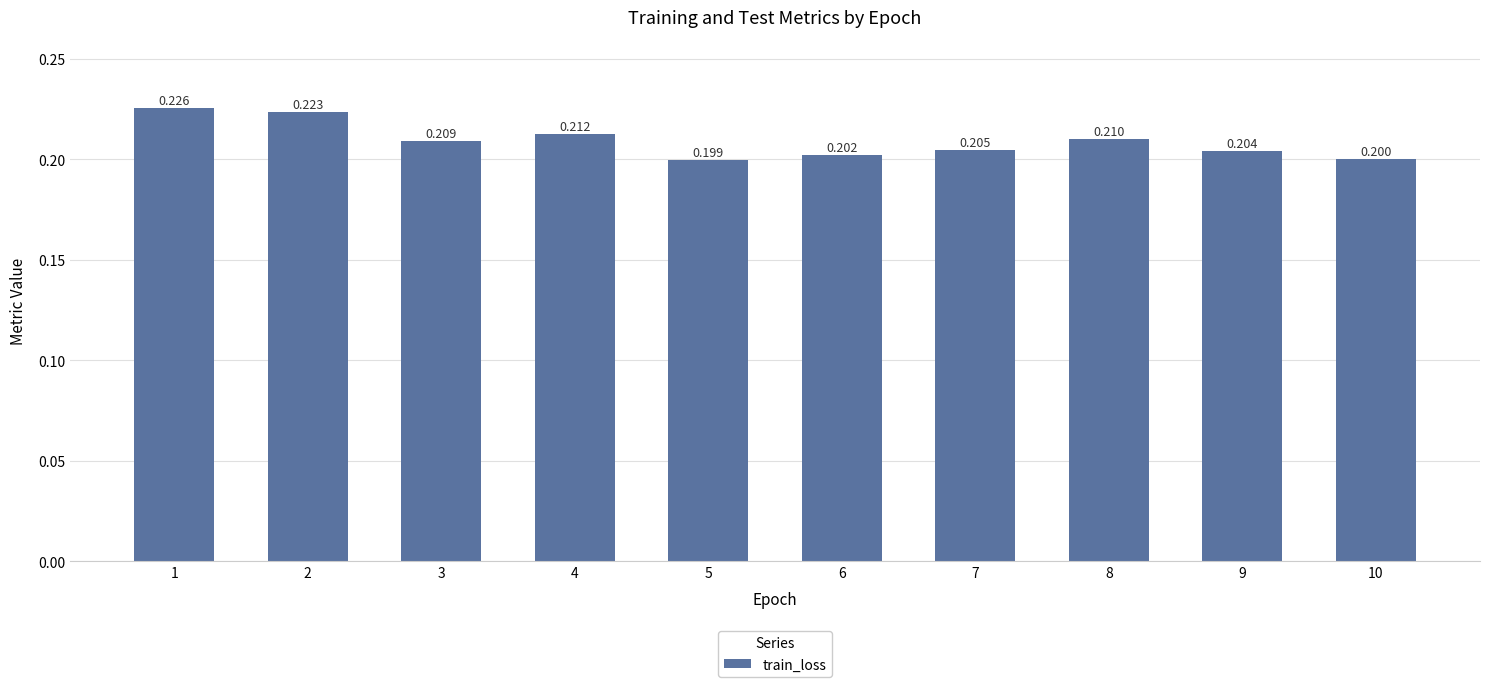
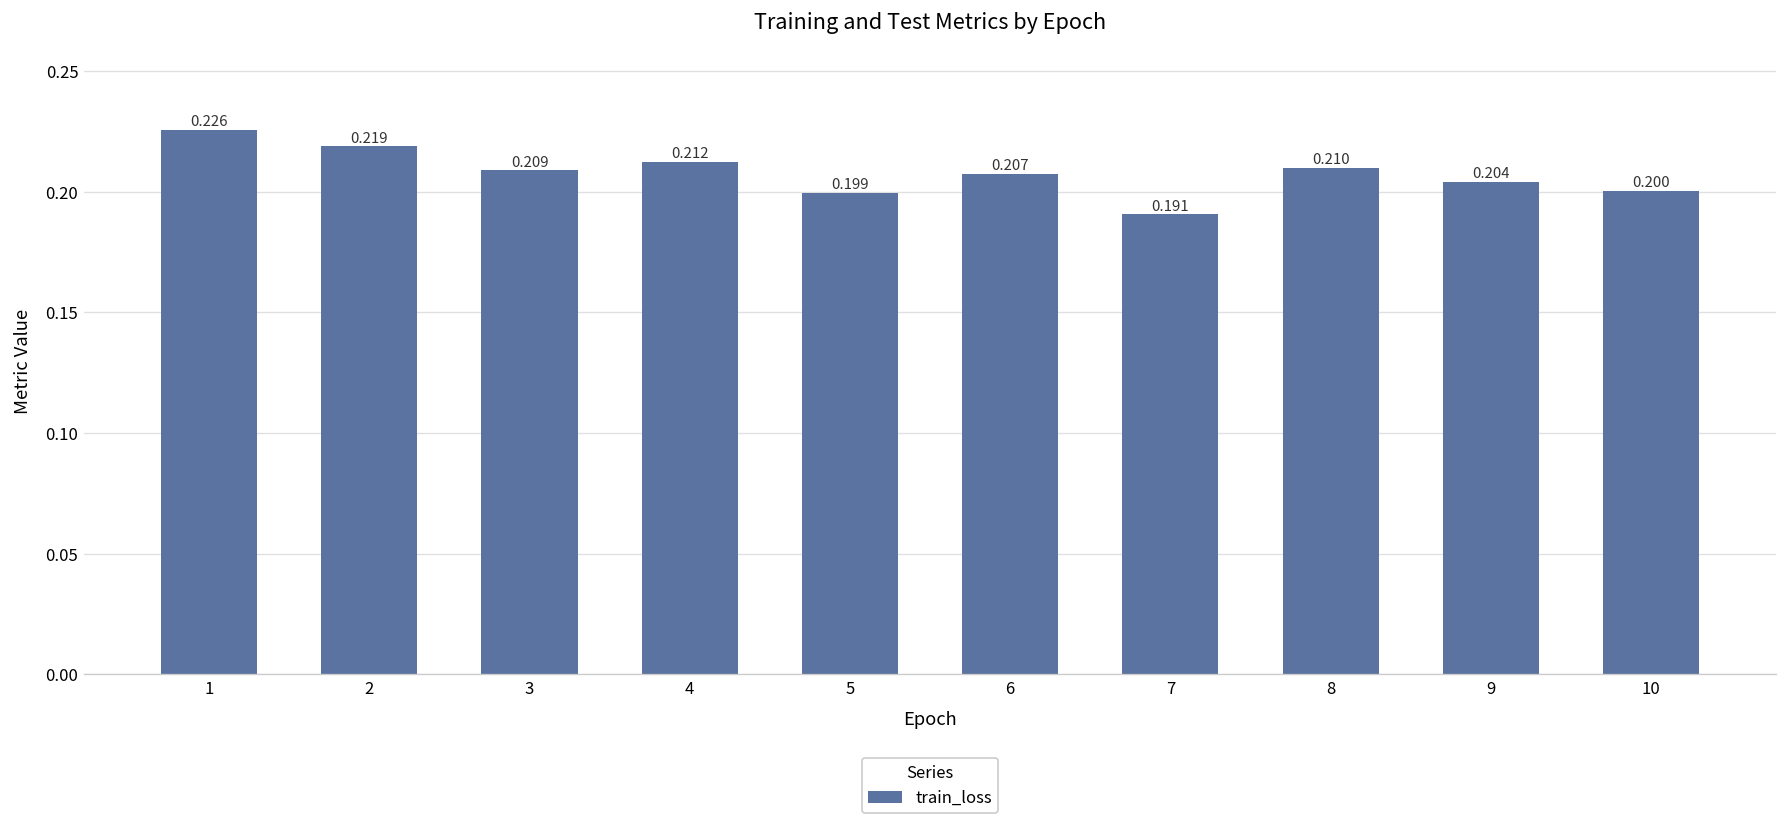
2: 0.223 -> 0.219
6: 0.202 -> 0.207
7: 0.205 -> 0.191
